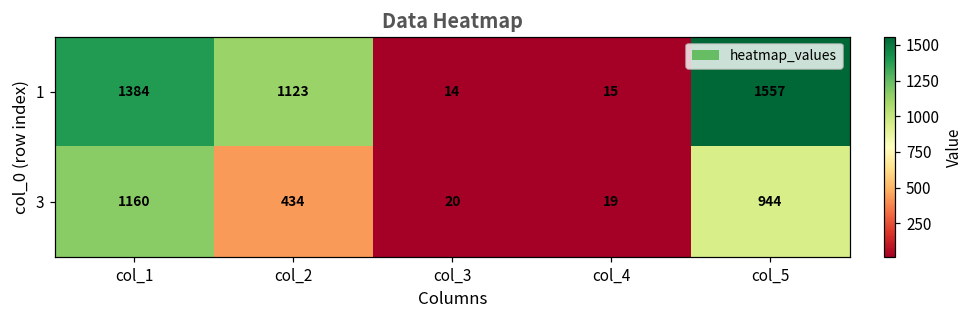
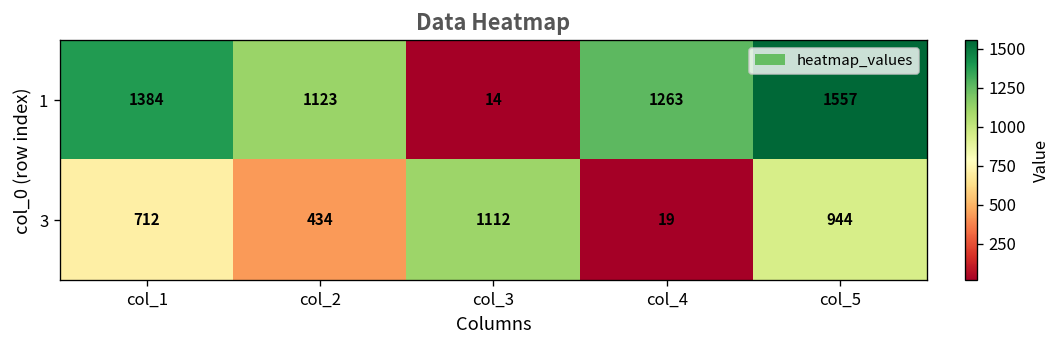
1, col_4: 15 -> 1263
3, col_1: 1160 -> 712
3, col_3: 20 -> 1112
